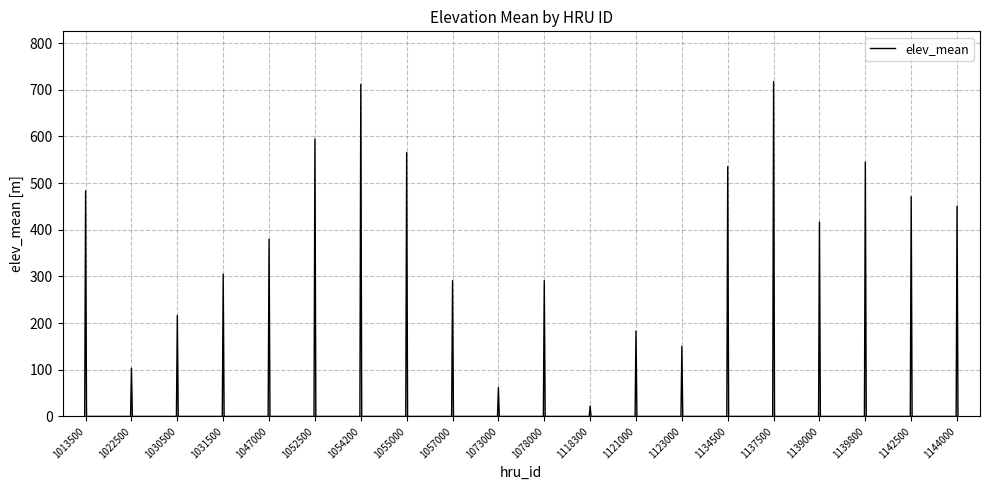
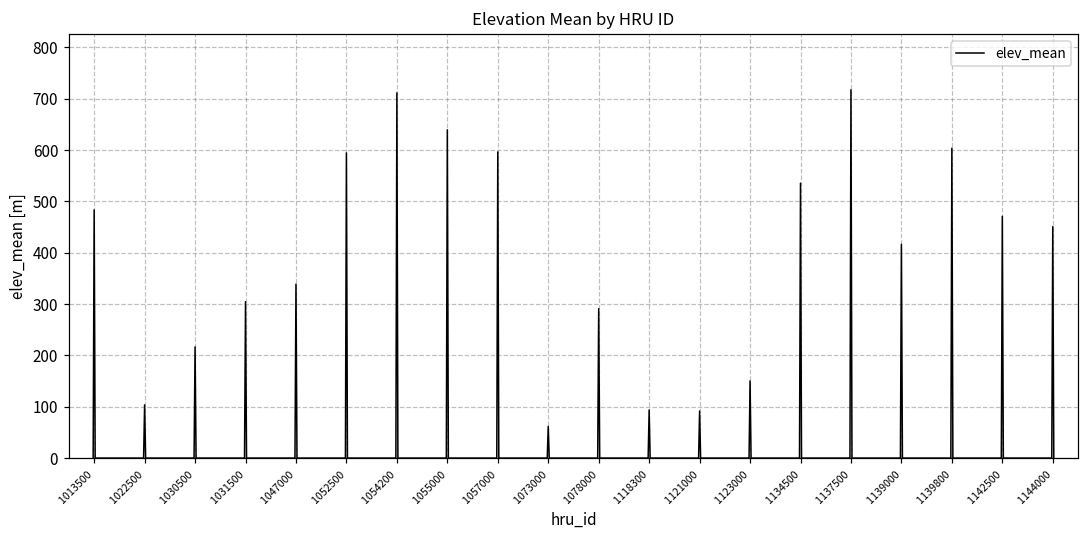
1047000: 380 -> 340
1055000: 570 -> 640
1057000: 290 -> 600
1118300: 20 -> 90
1121000: 180 -> 90
1139800: 550 -> 600
